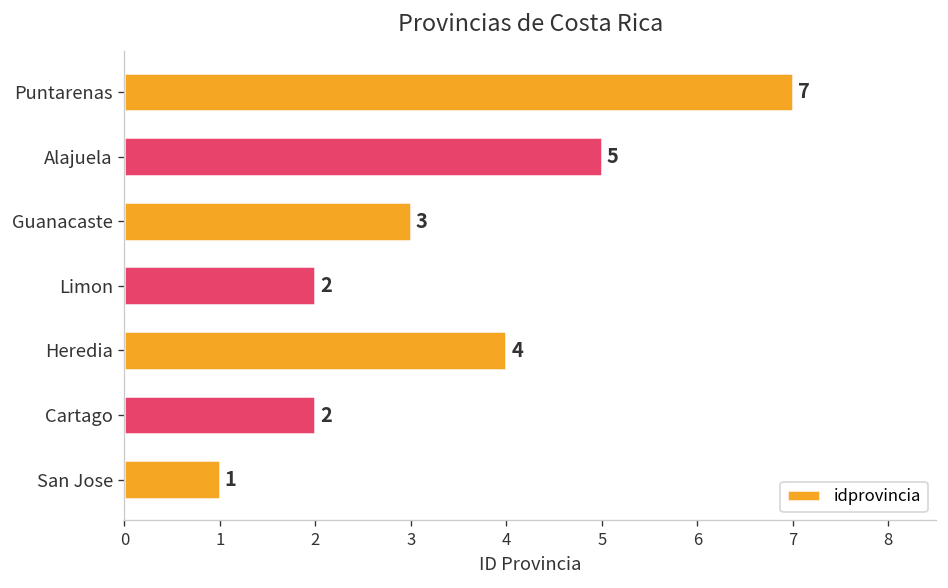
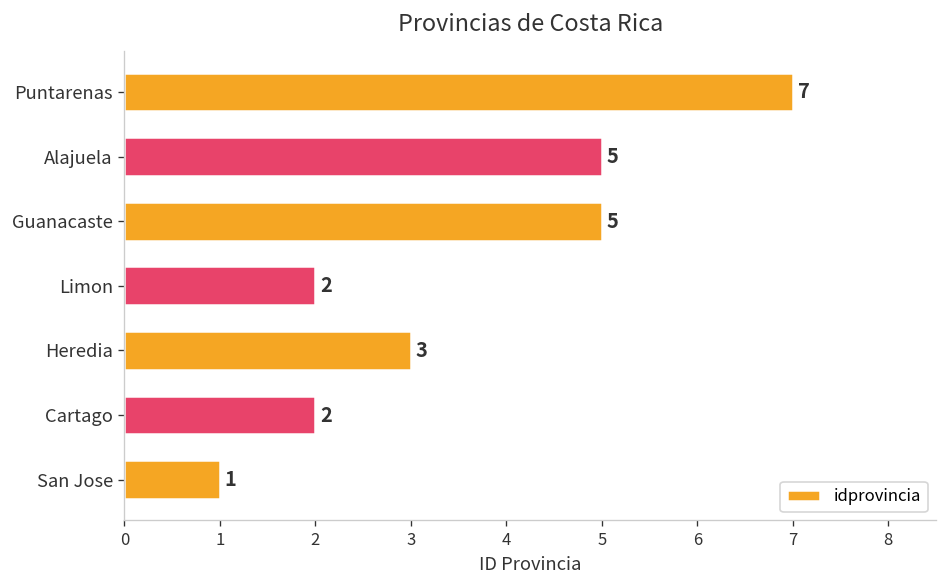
Guanacaste: 3 -> 5
Heredia: 4 -> 3
